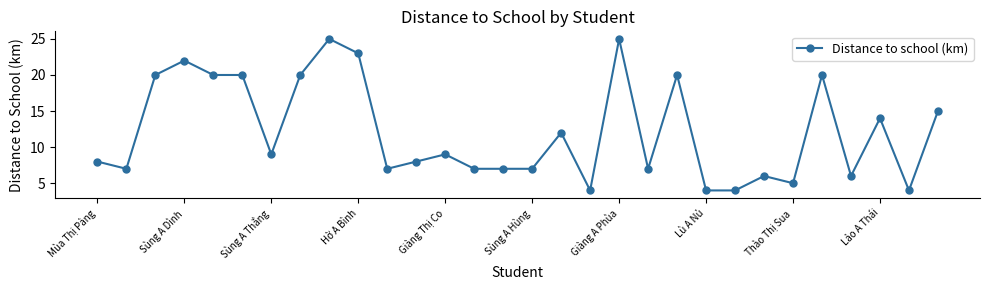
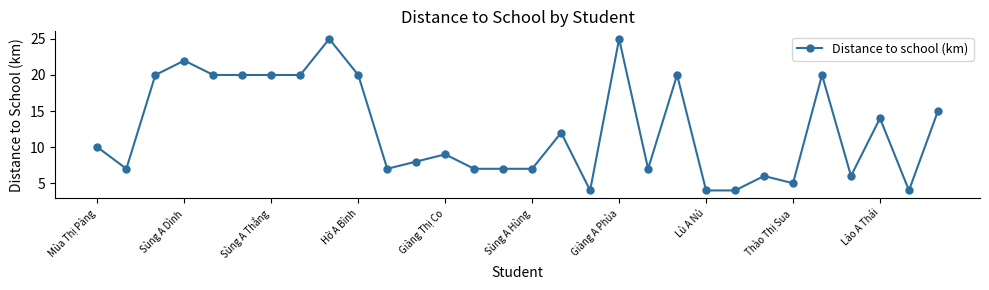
Mùa Thị Pàng: 8 -> 10
Sùng A Thắng: 9 -> 20
Hờ A Bình: 23 -> 20
